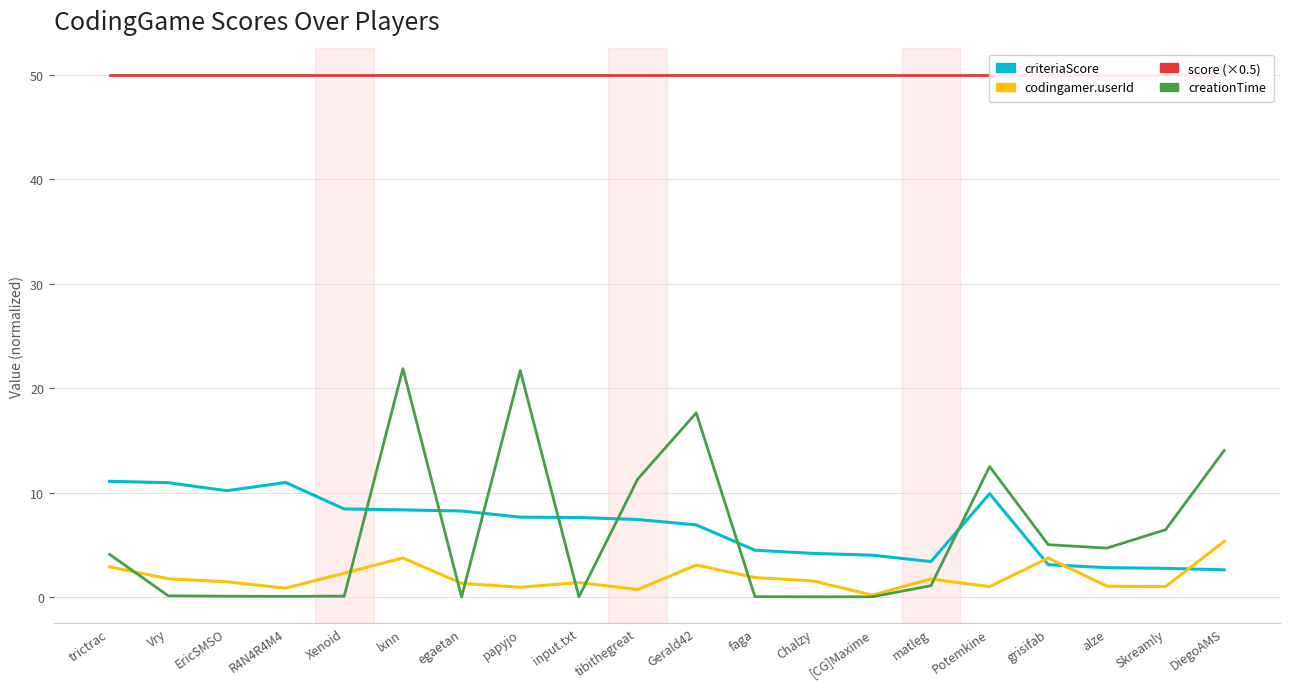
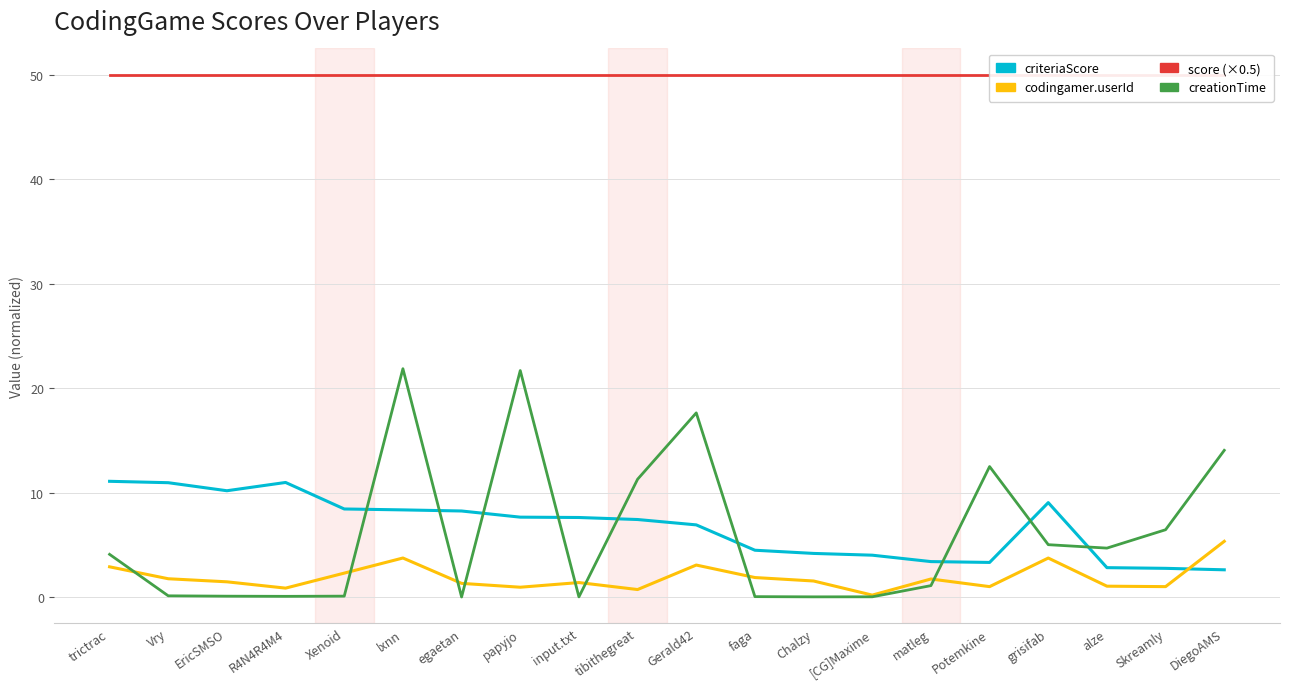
criteriaScore, Potemkine: 9.9 -> 3.3
criteriaScore, grisifab: 3.1 -> 9.1
